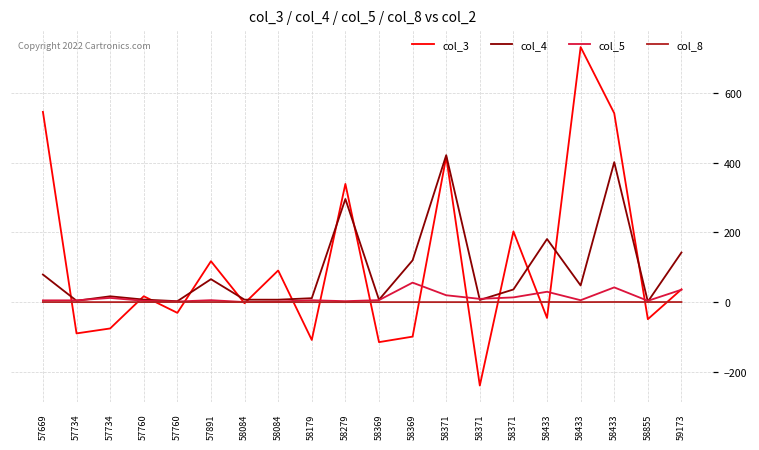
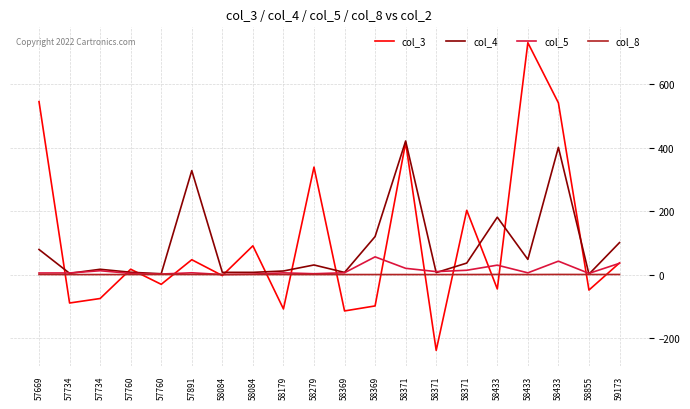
col_3, 57891: 120 -> 50
col_4, 57891: 70 -> 330
col_4, 58279: 300 -> 30
col_4, 59173: 140 -> 100
